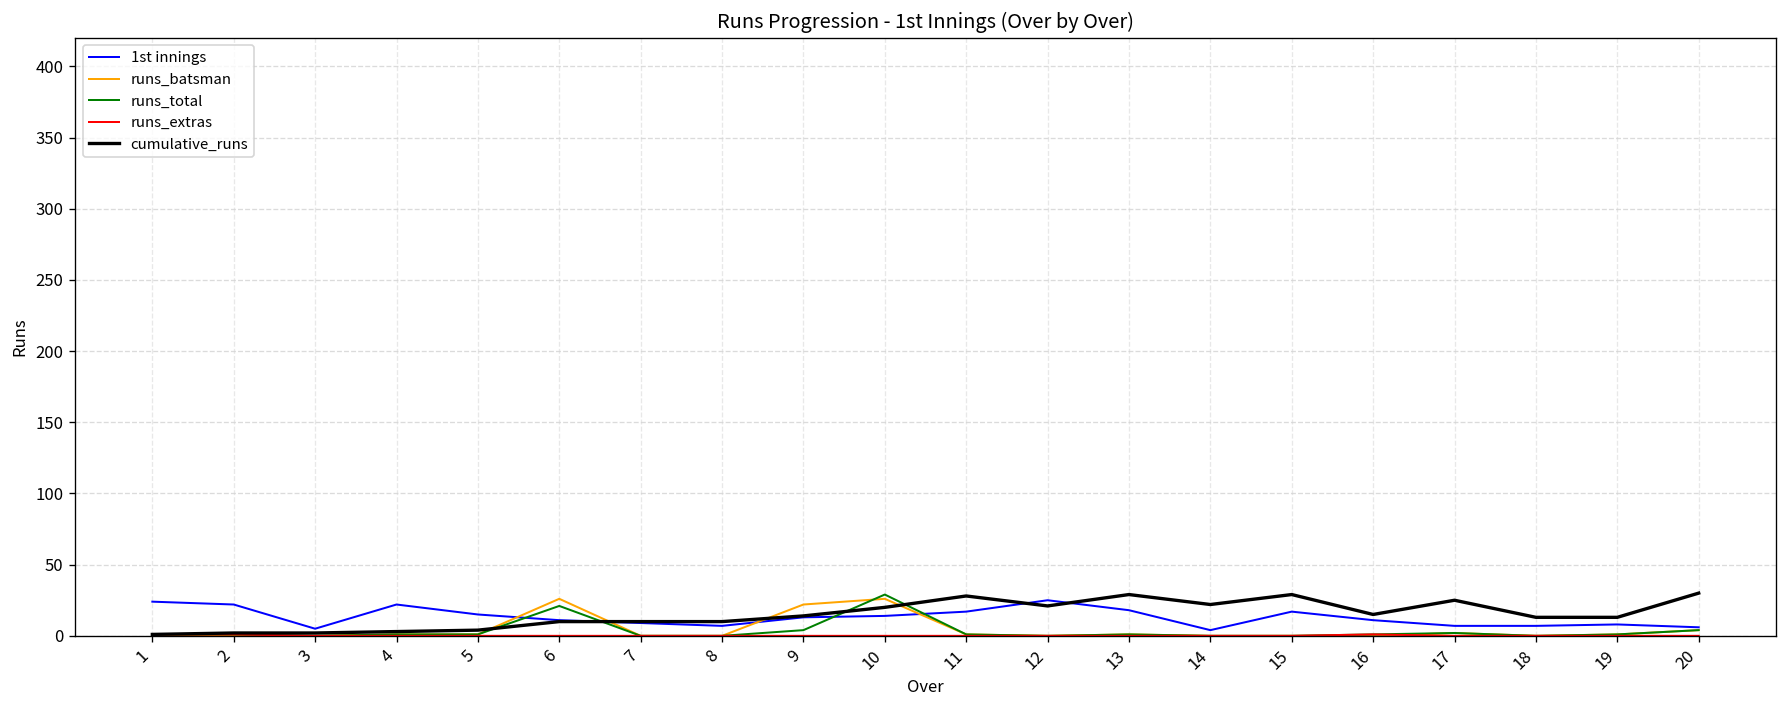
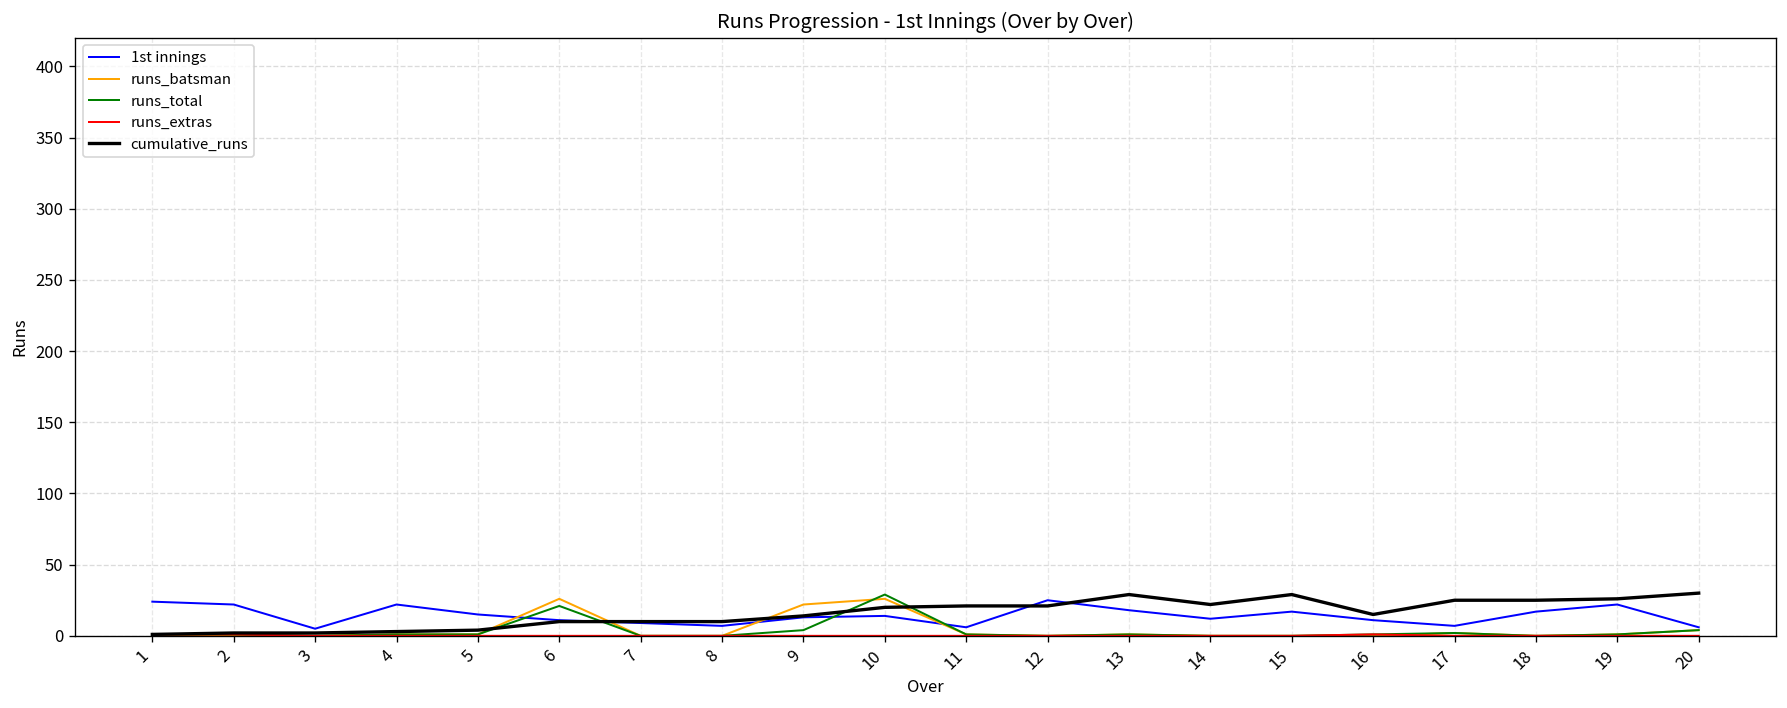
1st innings, 11: 17 -> 6
cumulative_runs, 11: 28 -> 21
1st innings, 14: 4 -> 12
1st innings, 18: 7 -> 17
cumulative_runs, 18: 13 -> 25
1st innings, 19: 8 -> 22
cumulative_runs, 19: 13 -> 26
